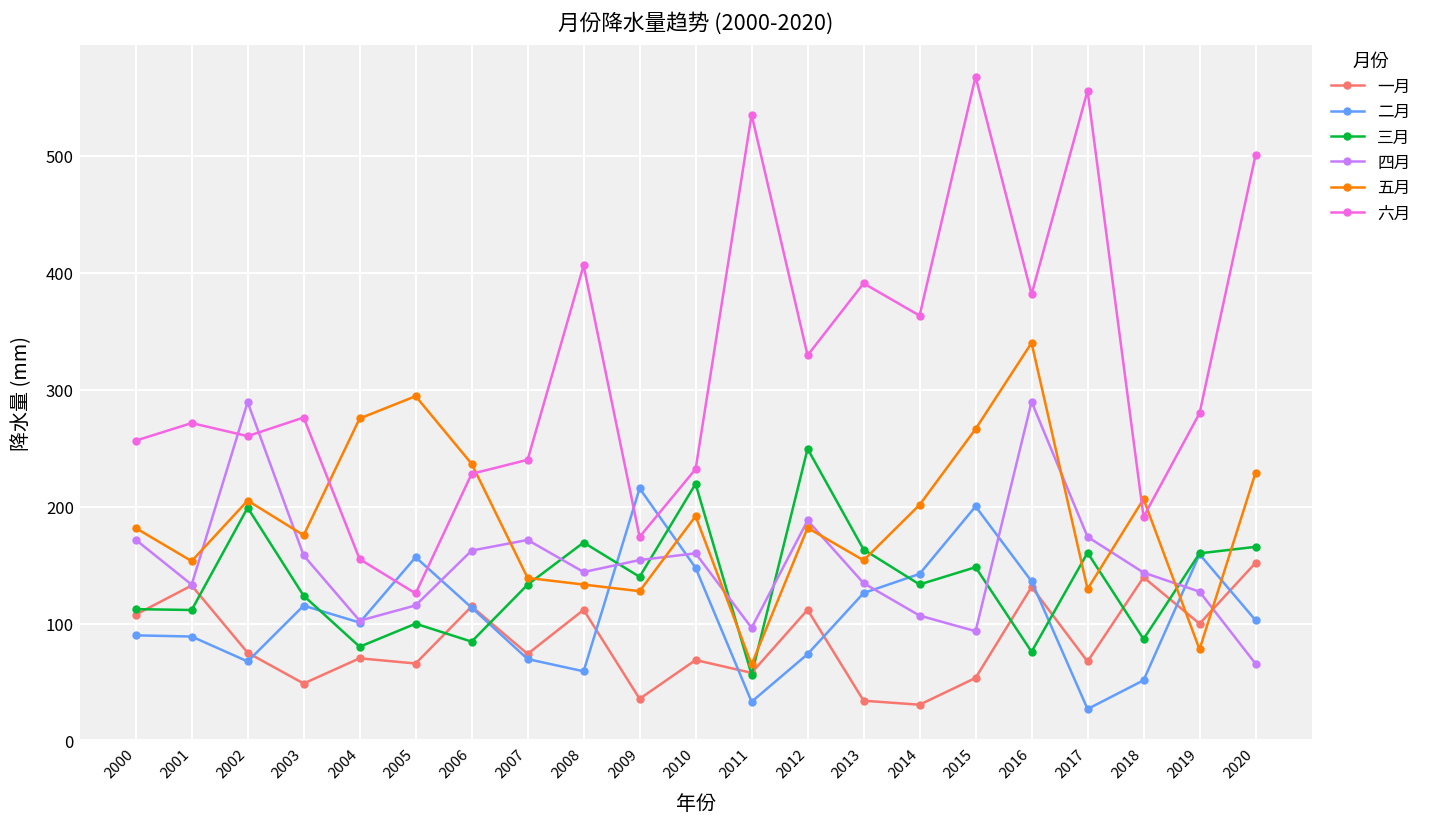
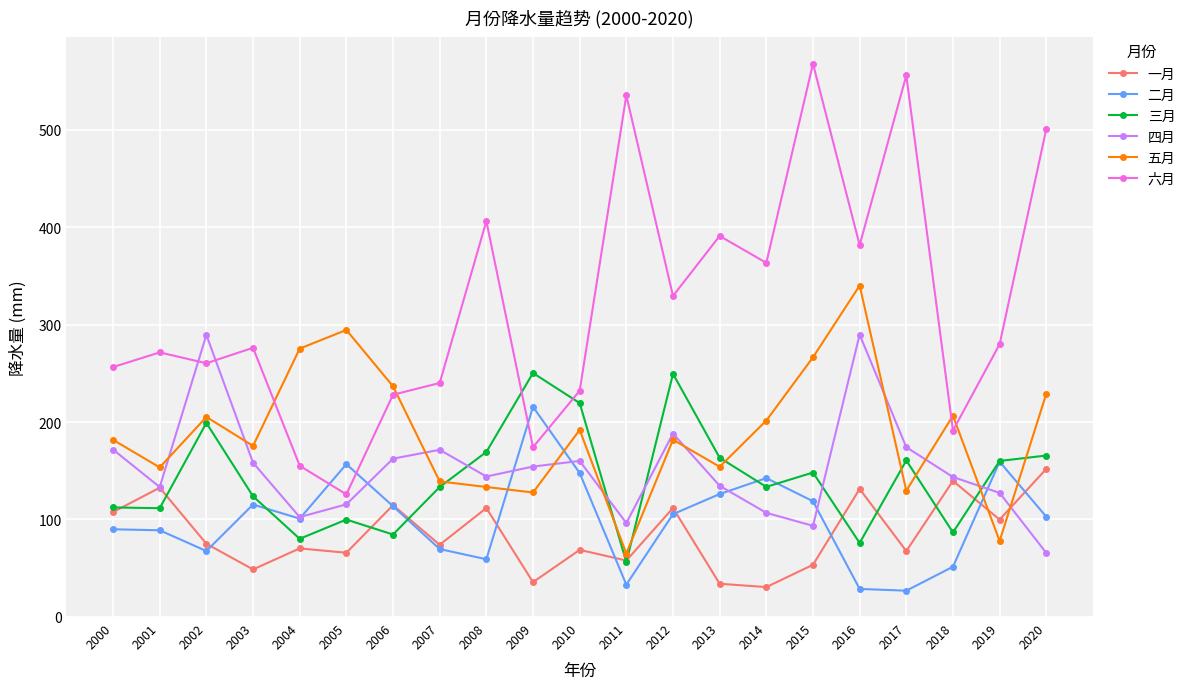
三月, 2009: 140 -> 250
二月, 2012: 70 -> 110
二月, 2015: 200 -> 120
二月, 2016: 140 -> 30
